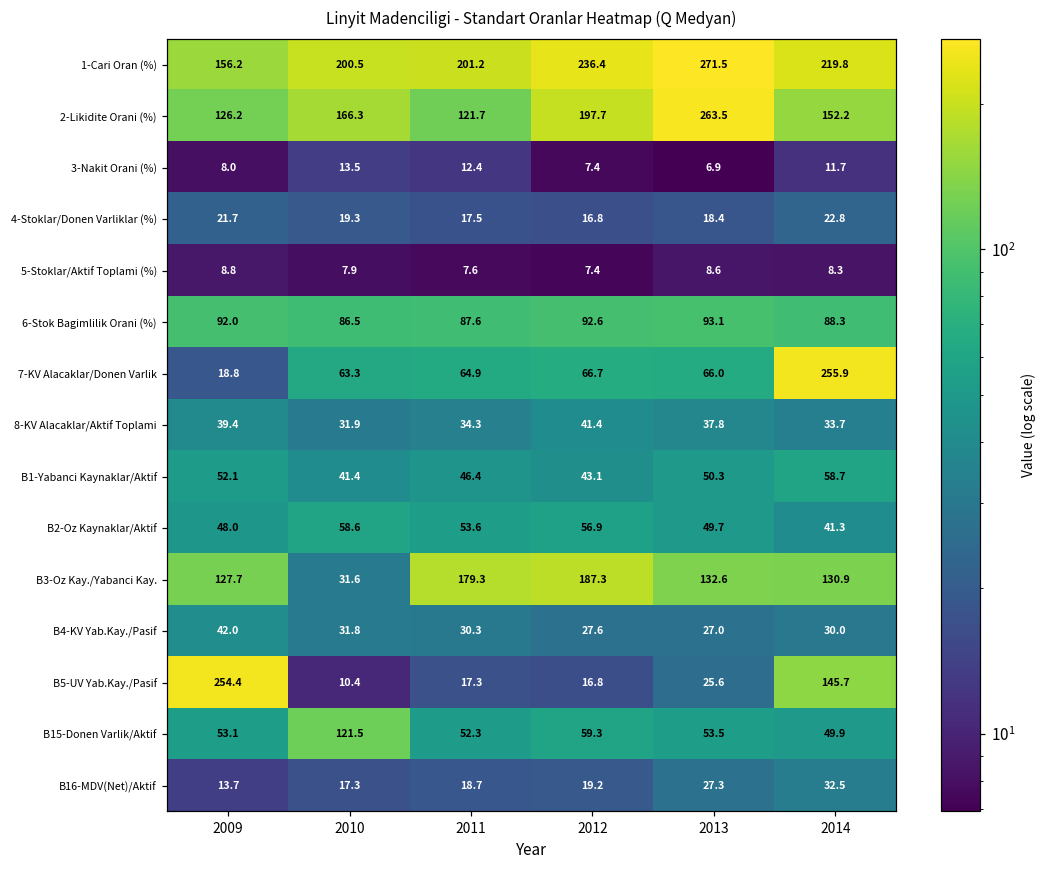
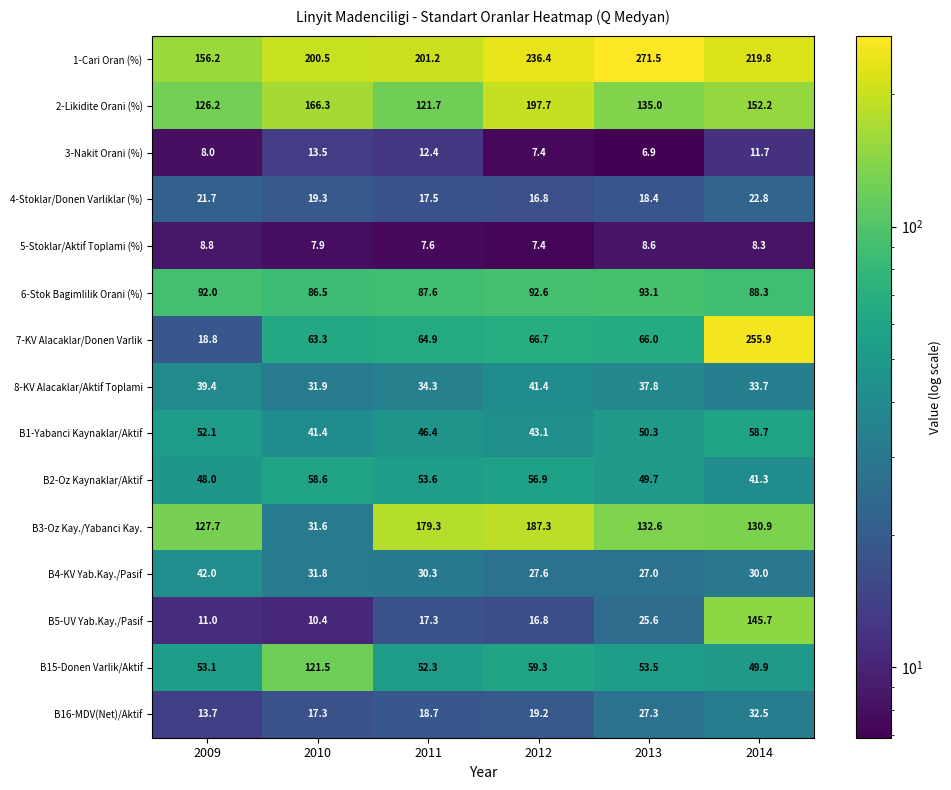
2-Likidite Orani (%), 2013: 263.5 -> 135.0
B5-UV Yab.Kay./Pasif, 2009: 254.4 -> 11.0
